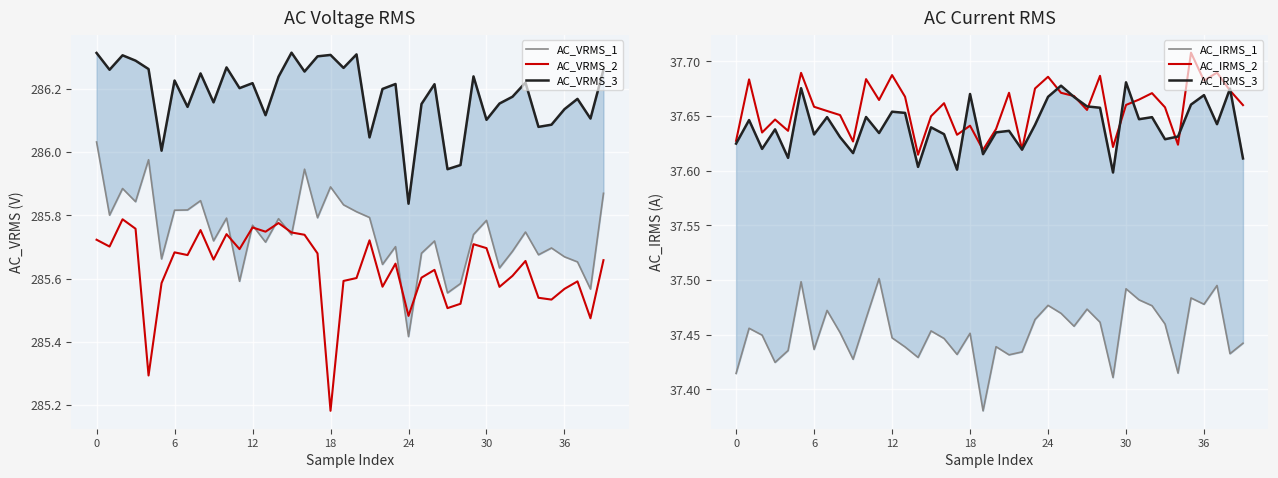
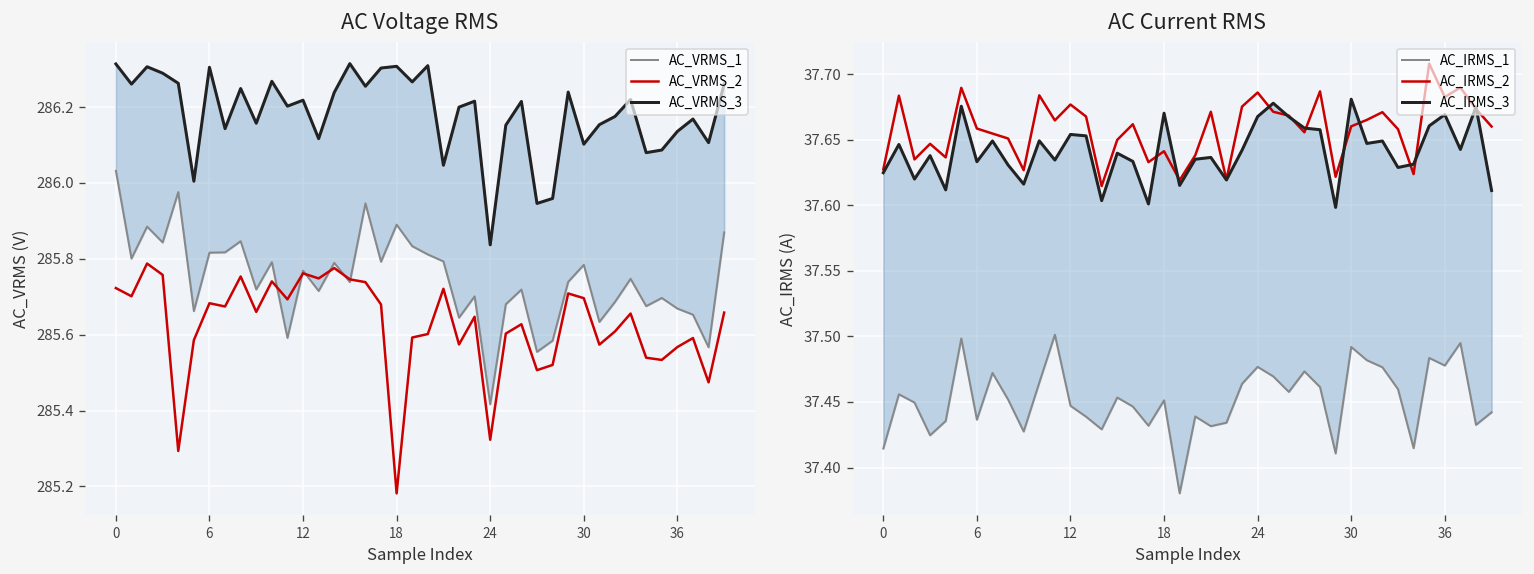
AC Voltage RMS, AC_VRMS_3, 6: 286.23 -> 286.31
AC Voltage RMS, AC_VRMS_2, 24: 285.48 -> 285.32
AC Current RMS, AC_IRMS_2, 12: 37.687 -> 37.677
